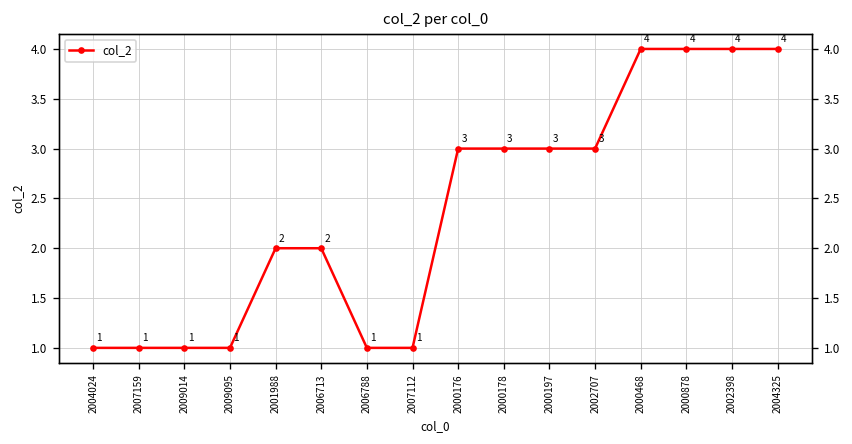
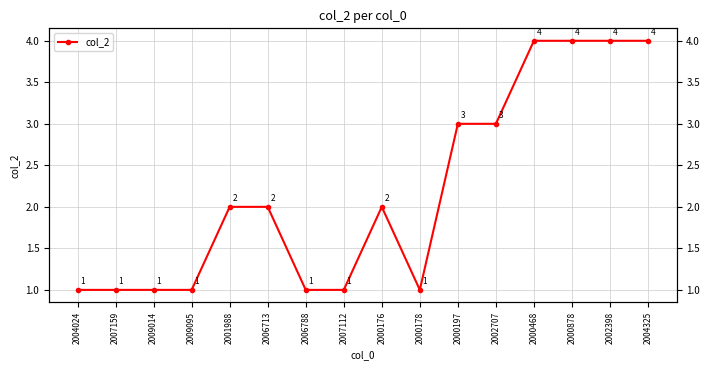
2000176: 3 -> 2
2000178: 3 -> 1
